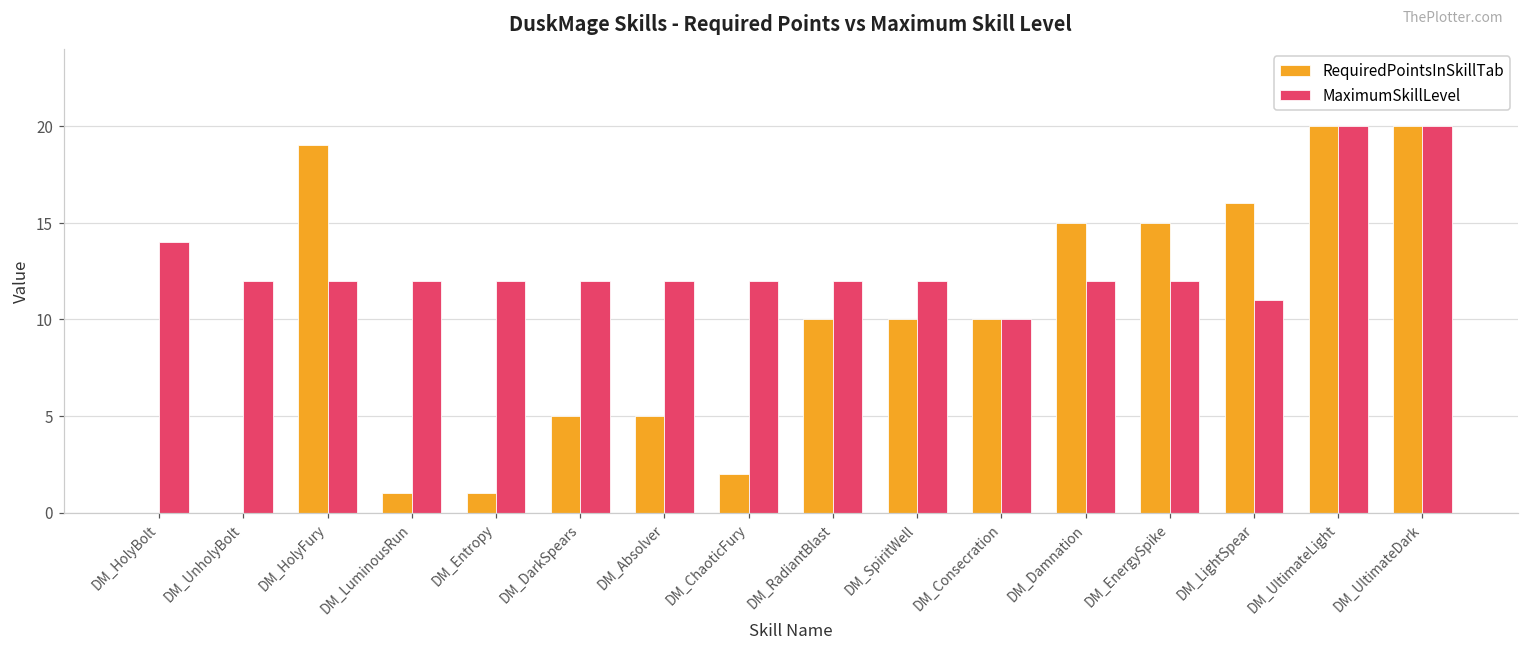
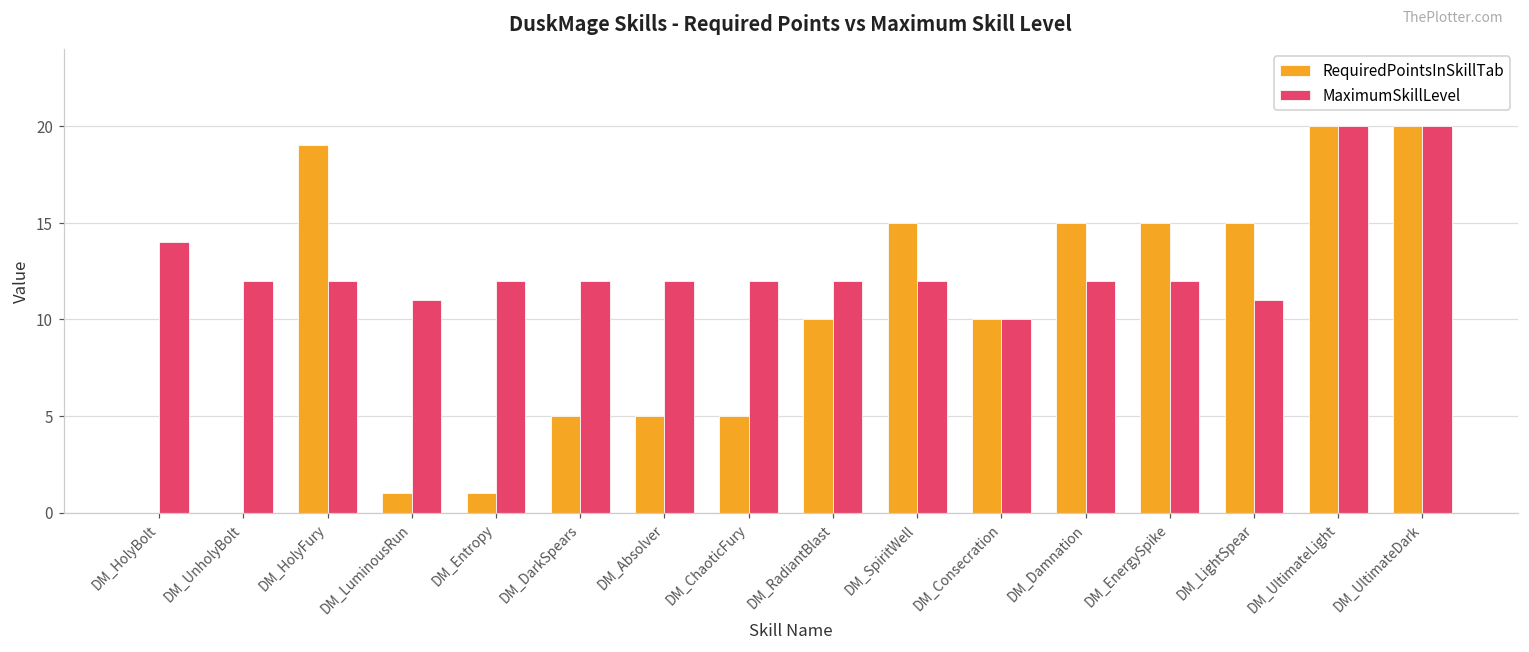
MaximumSkillLevel, DM_LuminousRun: 12 -> 11
RequiredPointsInSkillTab, DM_ChaoticFury: 2 -> 5
RequiredPointsInSkillTab, DM_SpiritWell: 10 -> 15
RequiredPointsInSkillTab, DM_LightSpear: 16 -> 15
